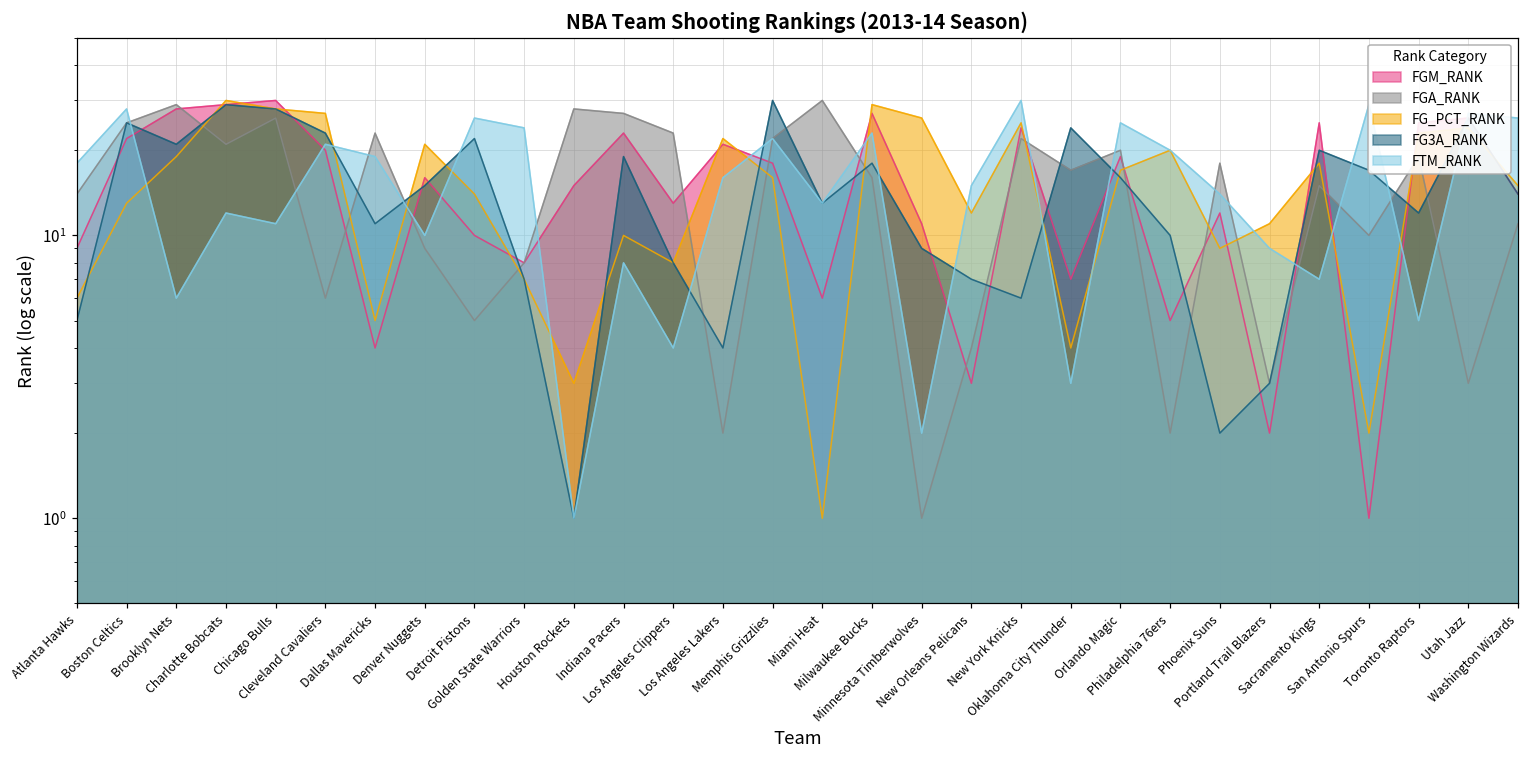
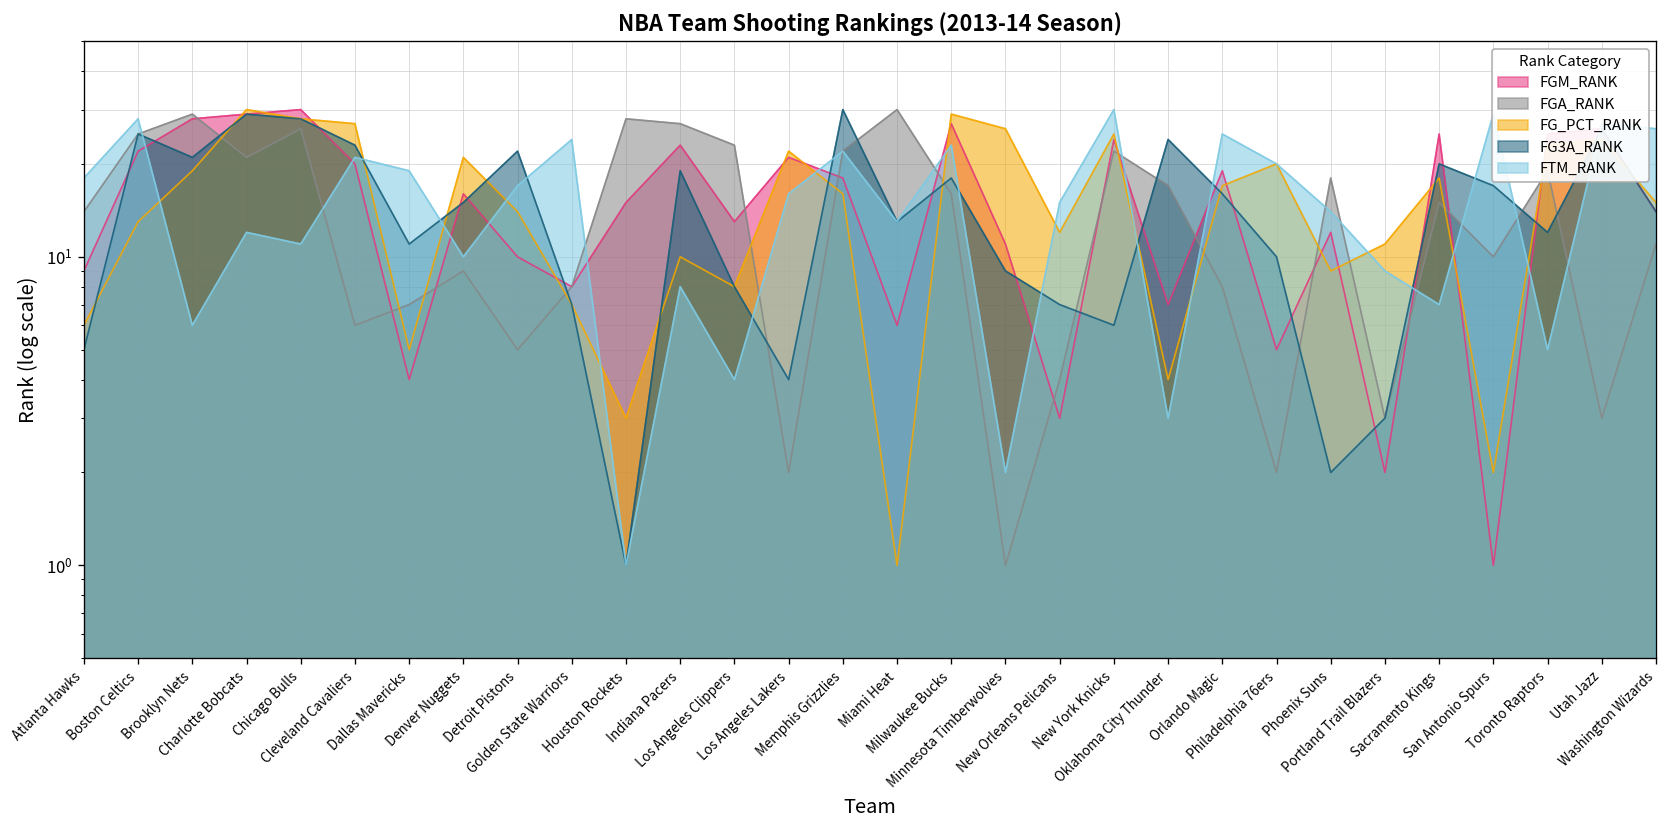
FGA_RANK, Dallas Mavericks: 23 -> 7
FTM_RANK, Detroit Pistons: 26 -> 17
FGA_RANK, Orlando Magic: 20 -> 8
